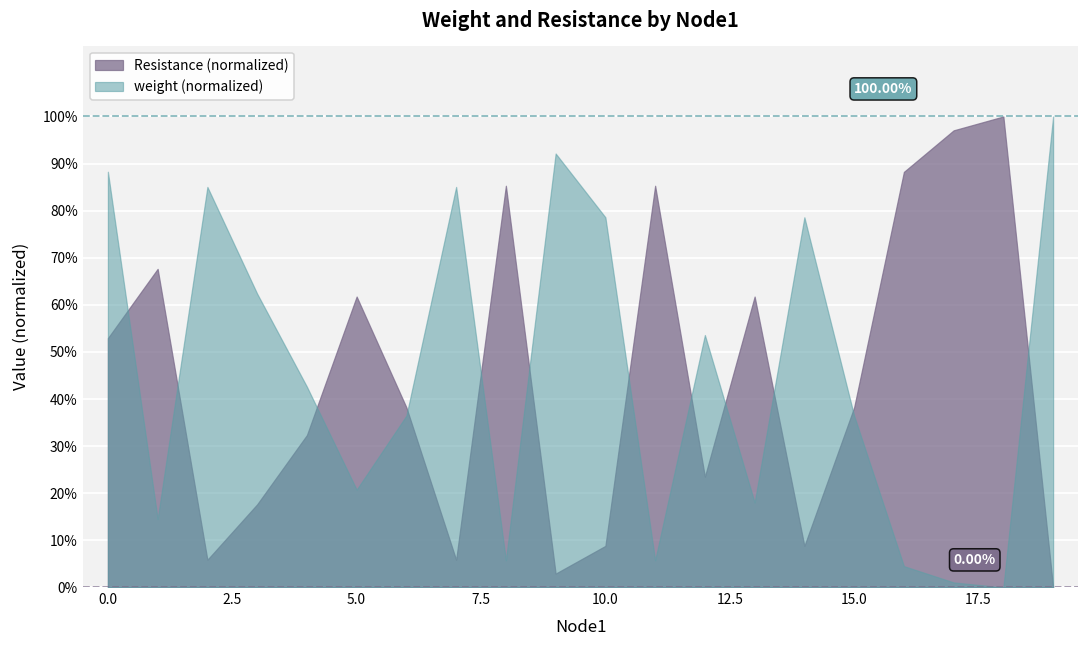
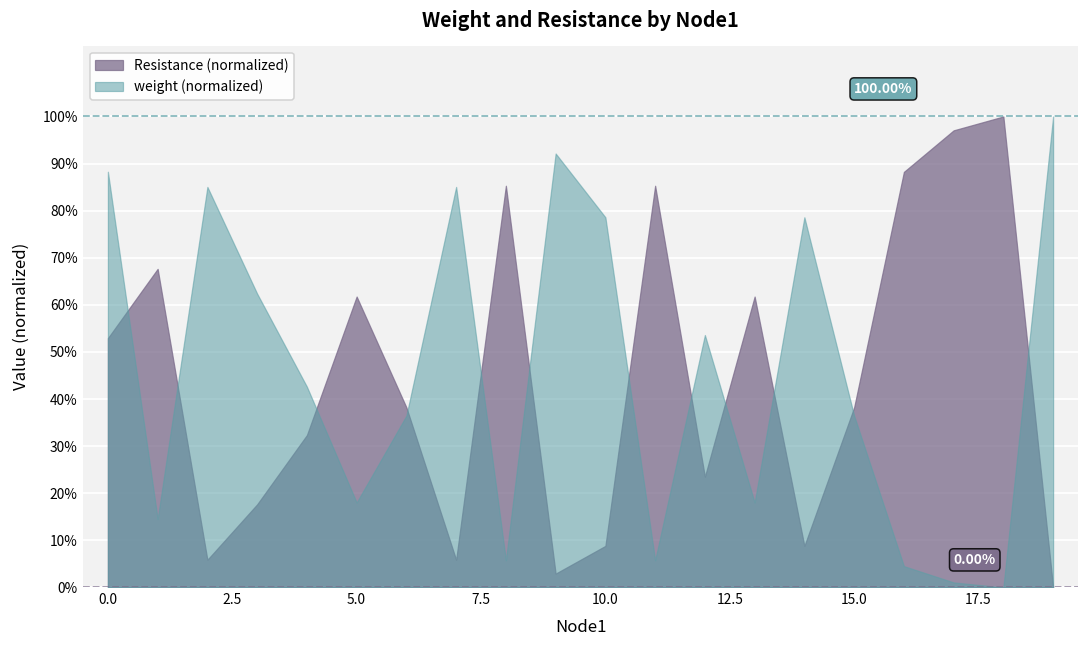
weight (normalized), 5.0: 21% -> 18%
